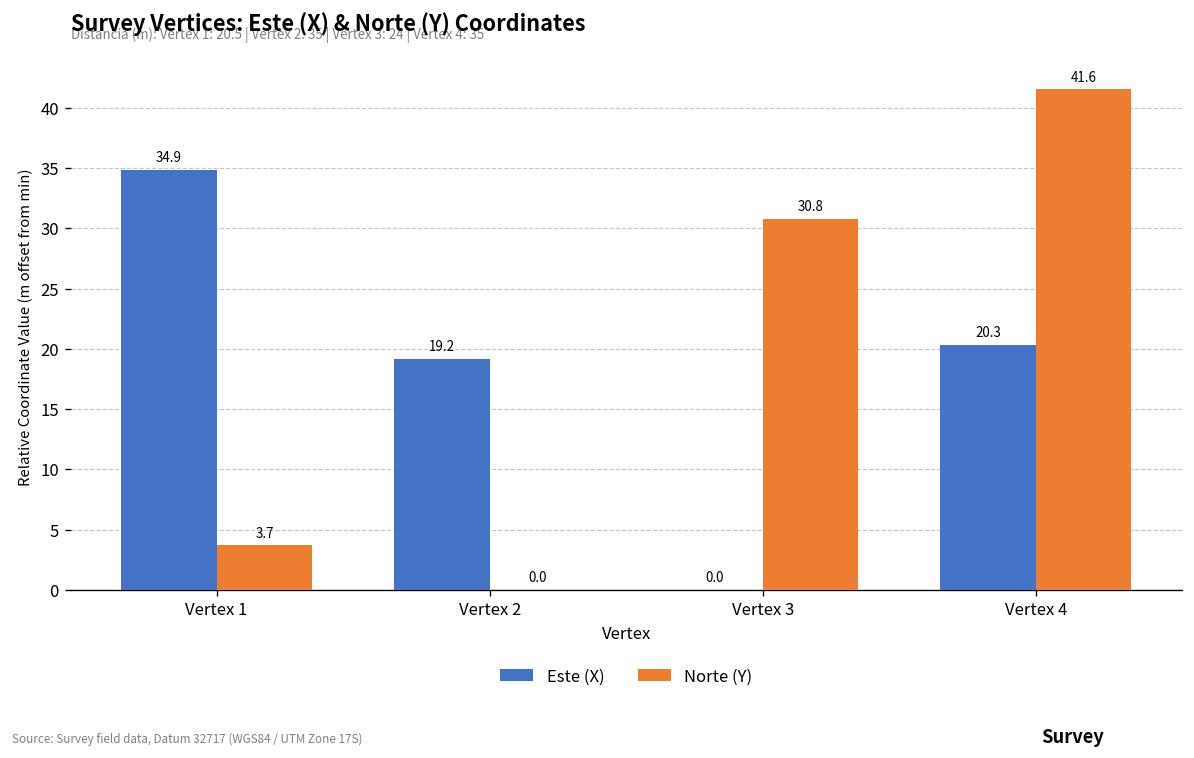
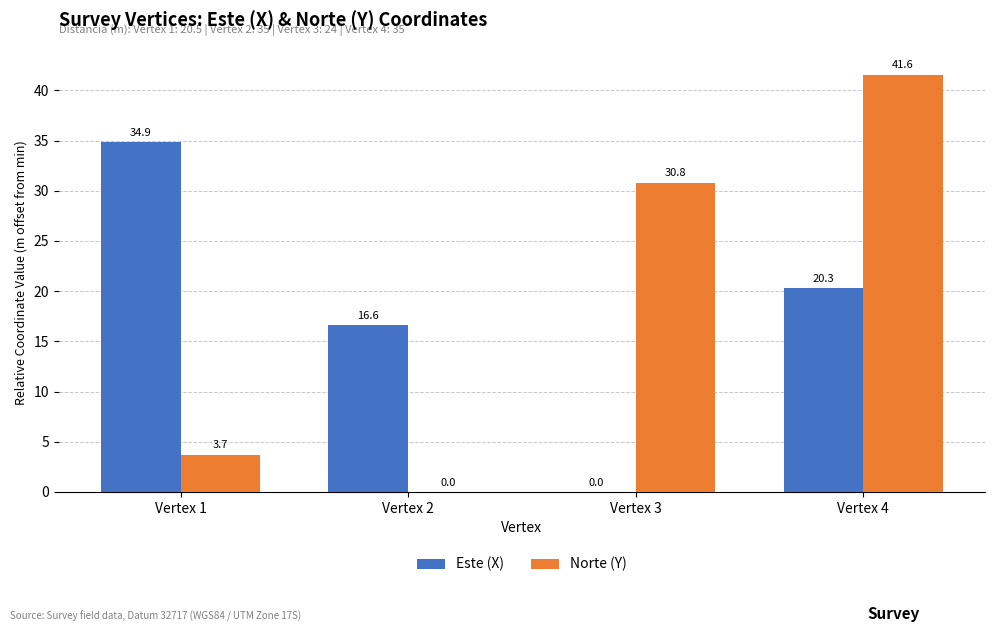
Este (X), Vertex 2: 19.2 -> 16.6
